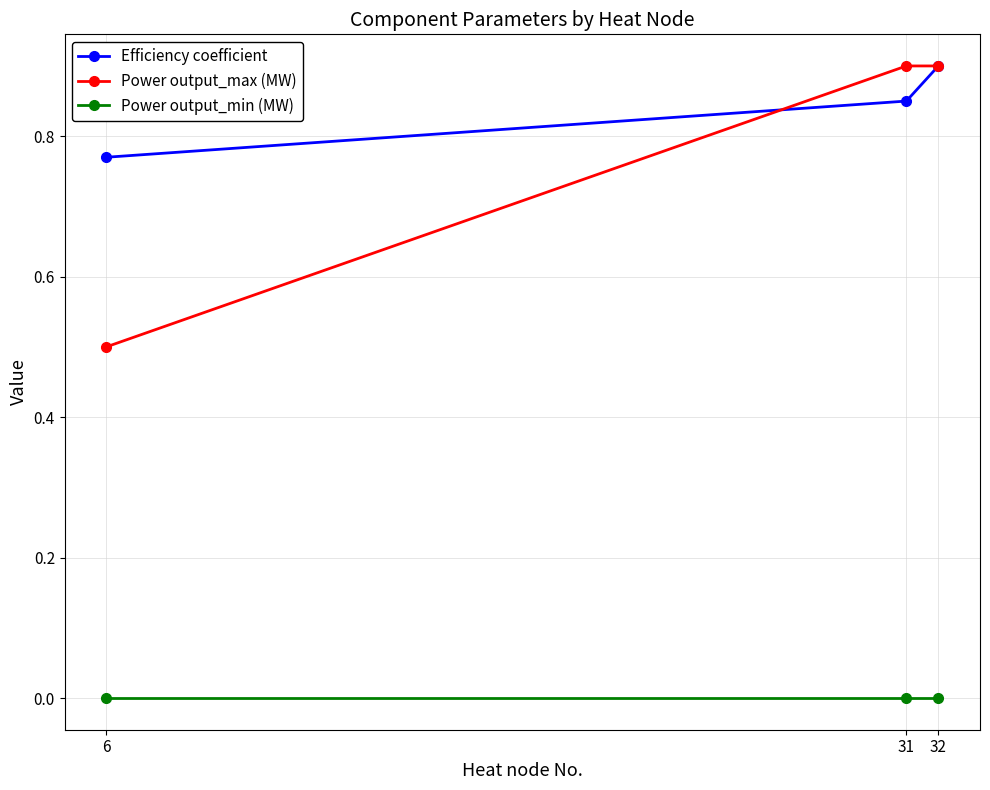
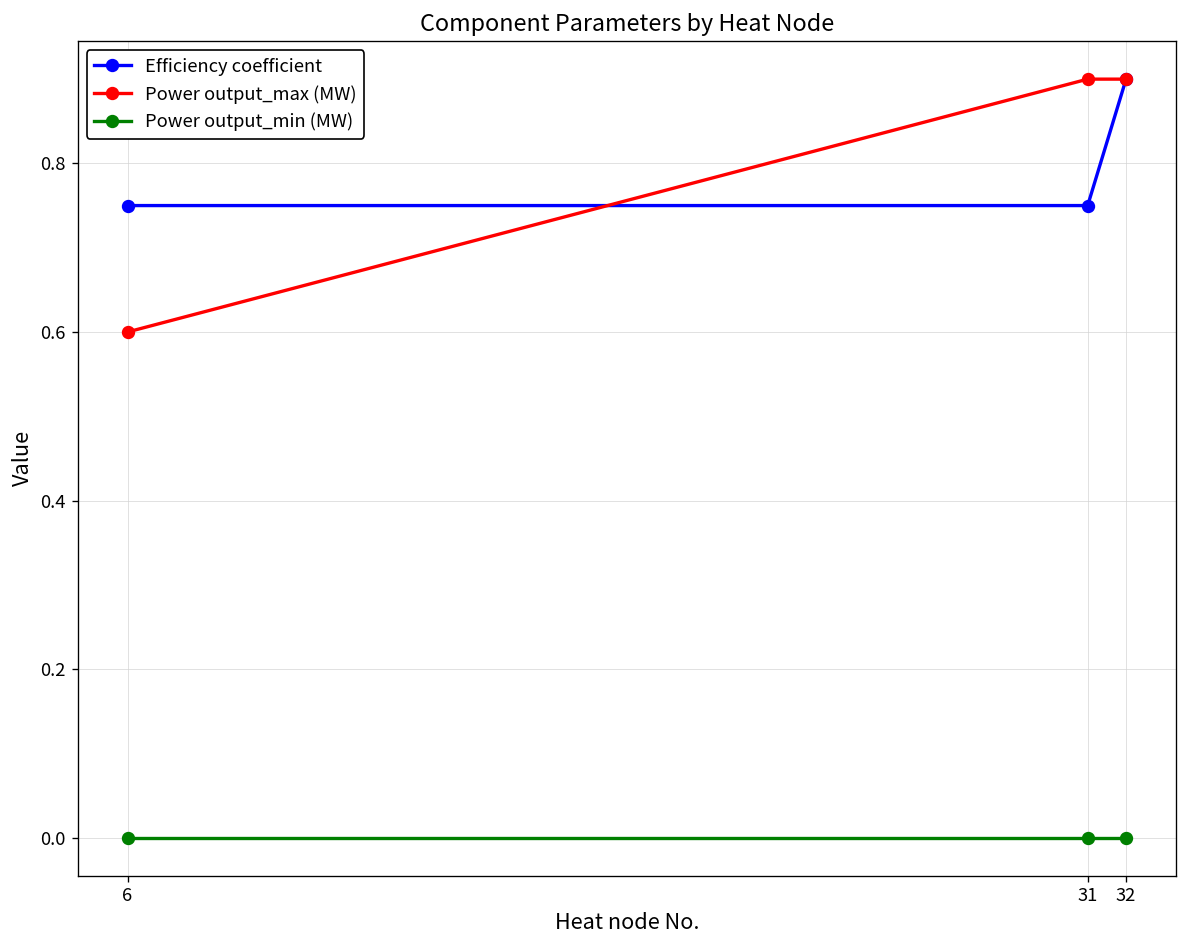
Efficiency coefficient, 6: 0.77 -> 0.75
Power output_max (MW), 6: 0.5 -> 0.6
Efficiency coefficient, 31: 0.85 -> 0.75
